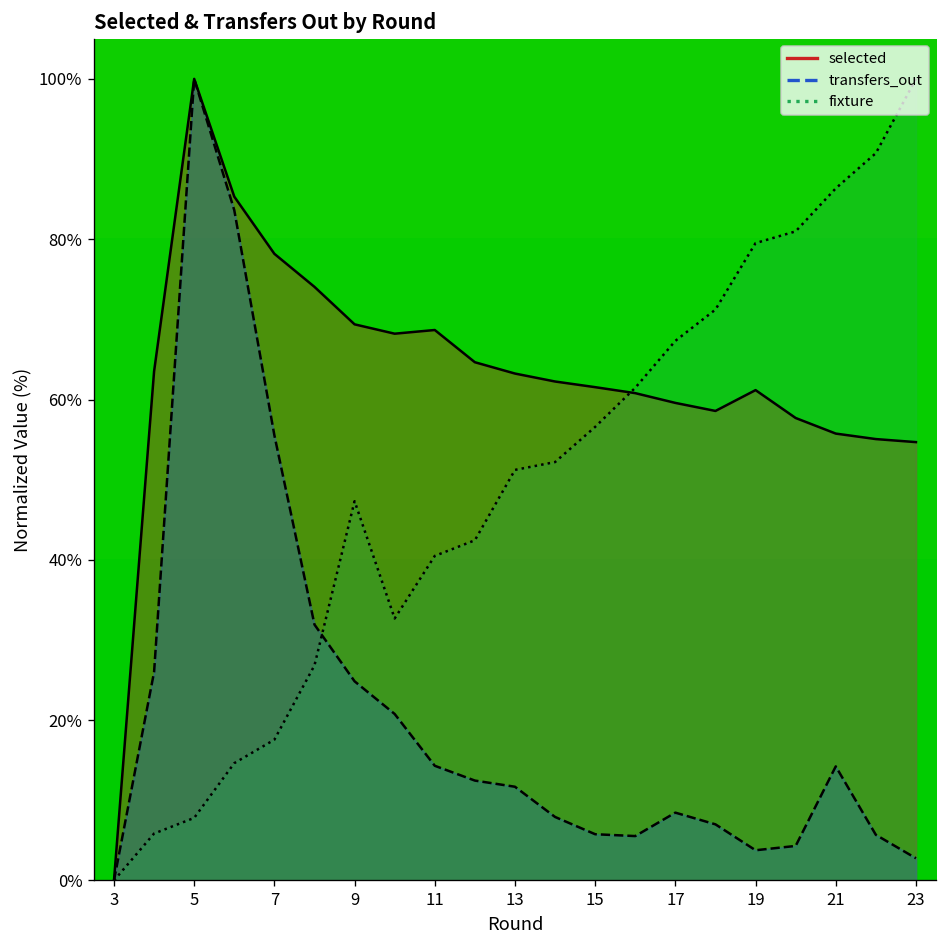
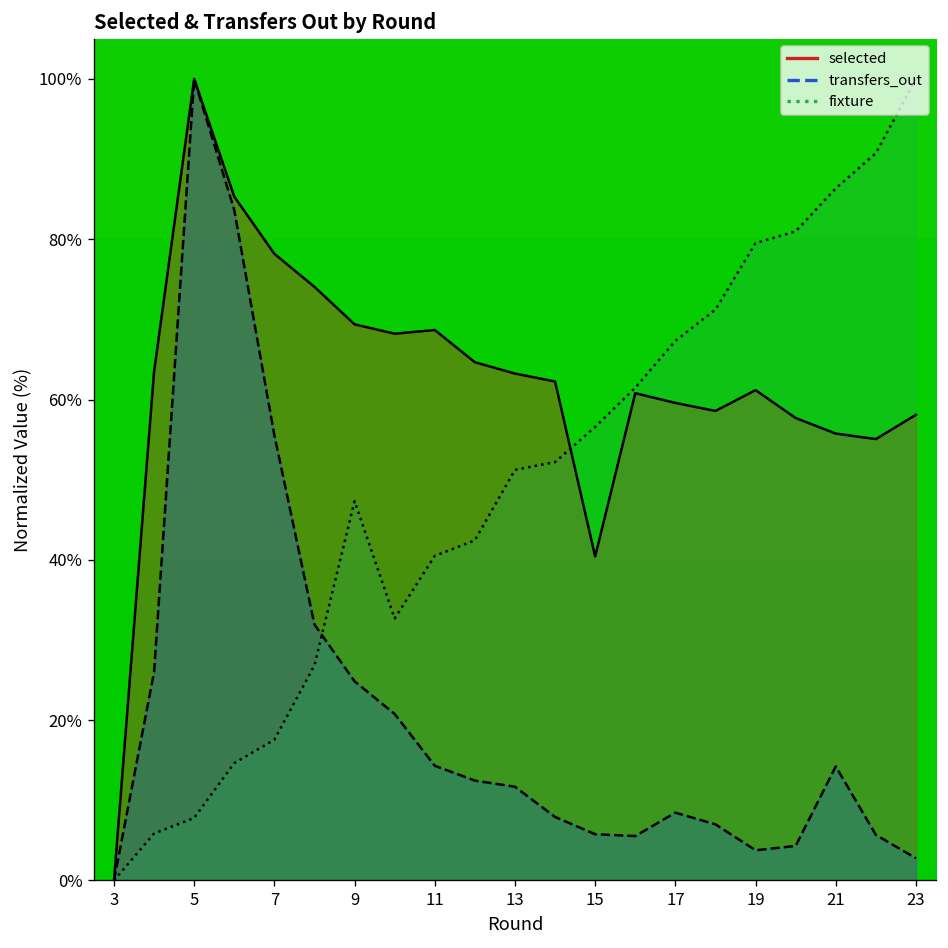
selected, 15: 62% -> 40%
selected, 23: 55% -> 58%
